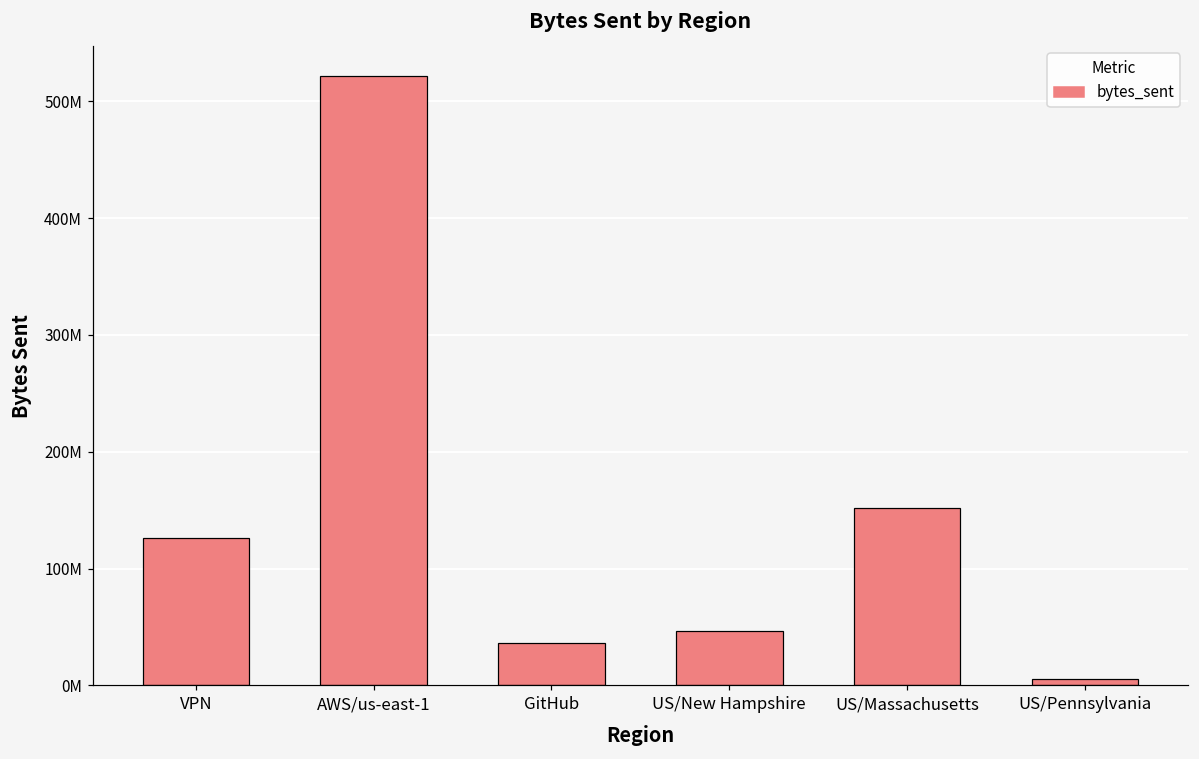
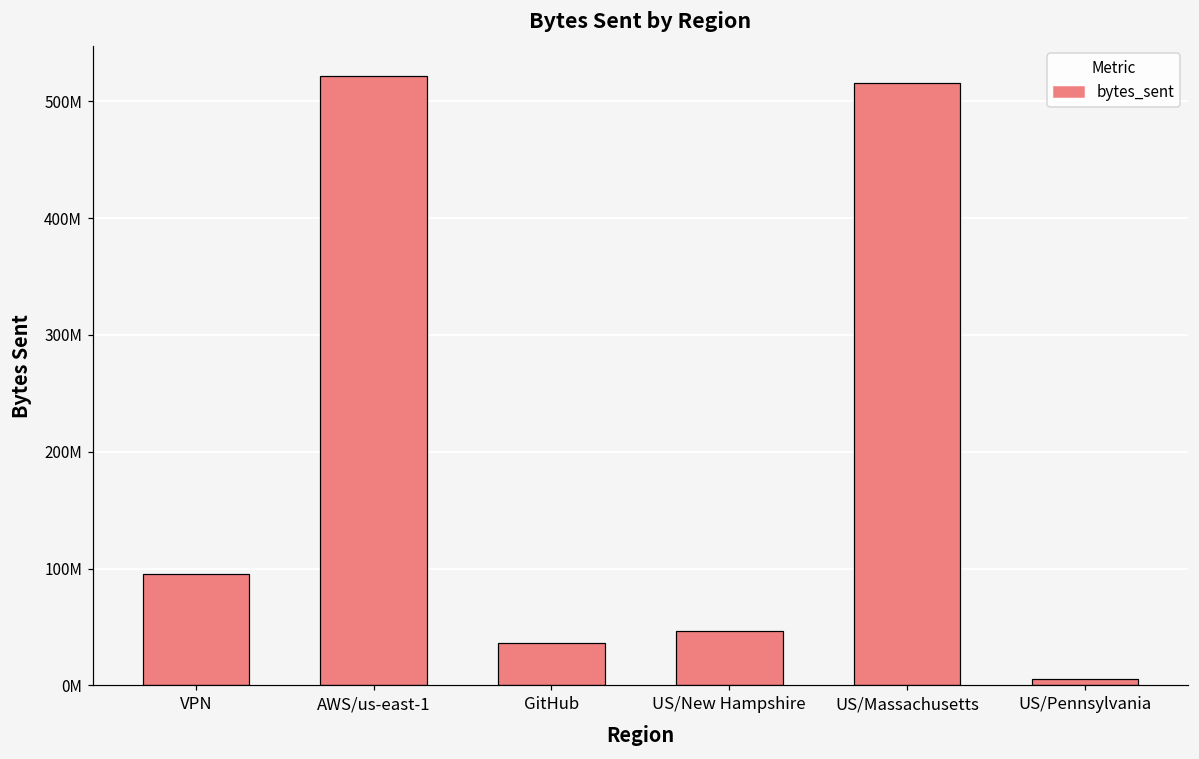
VPN: 126000000 -> 95000000
US/Massachusetts: 152000000 -> 516000000
